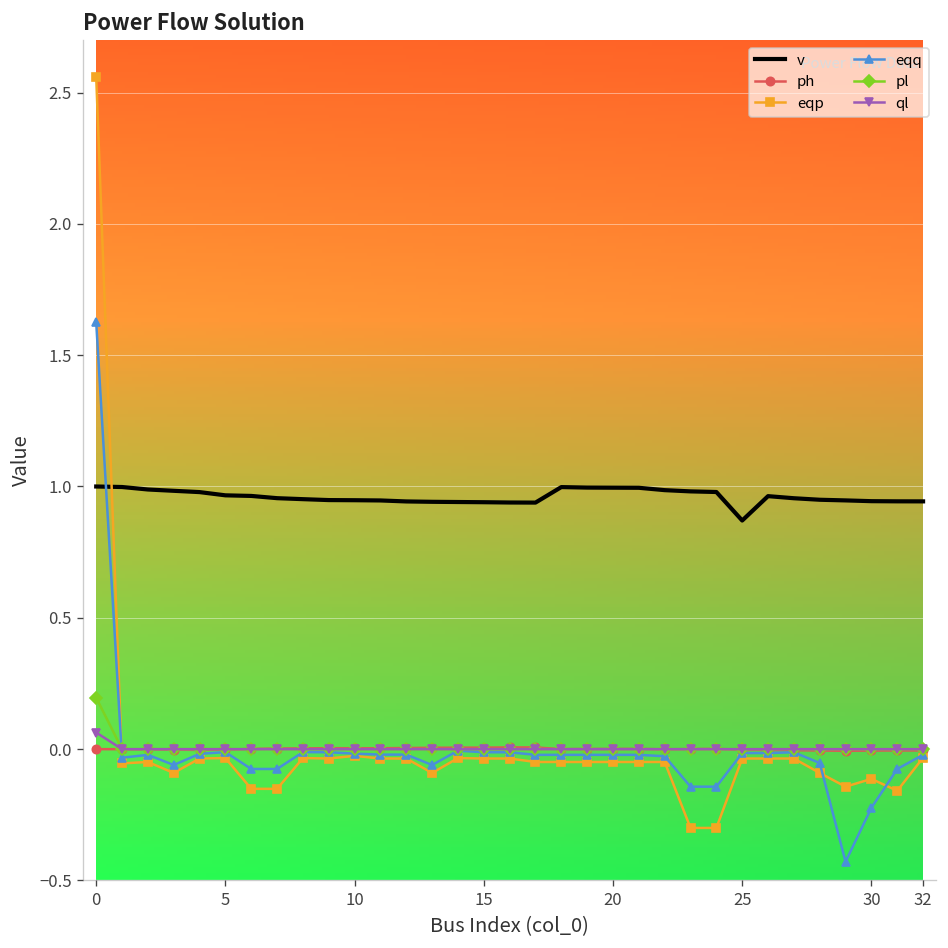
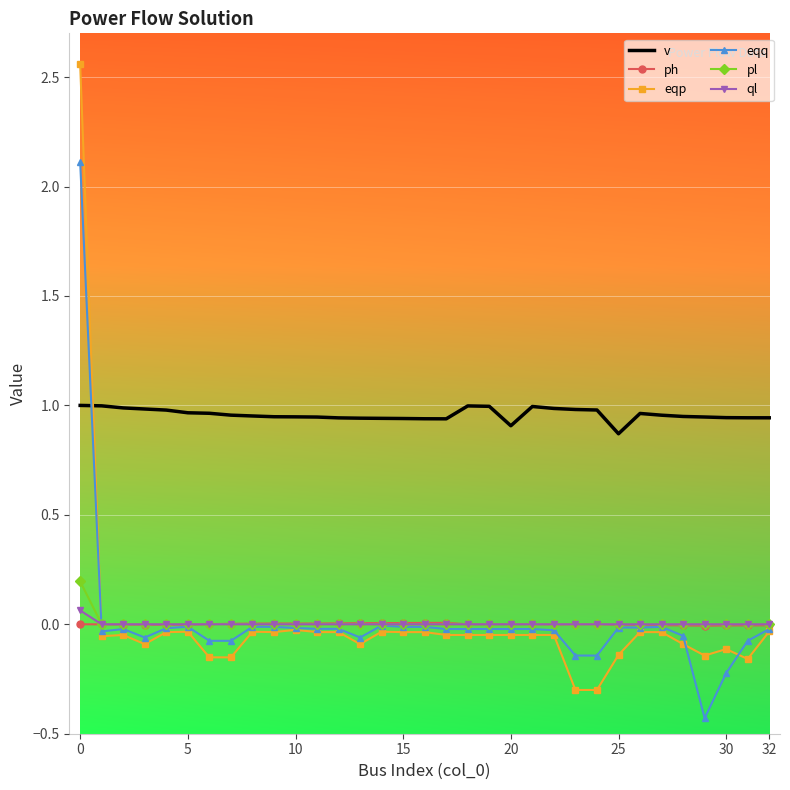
eqq, 0: 1.62 -> 2.11
v, 20: 1.00 -> 0.91
eqp, 25: -0.04 -> -0.14
